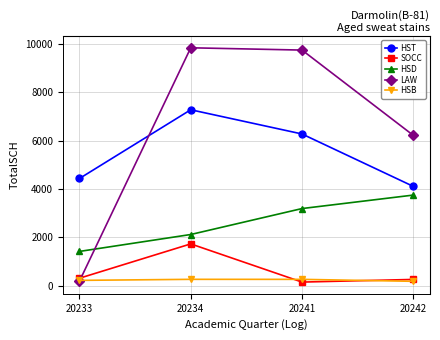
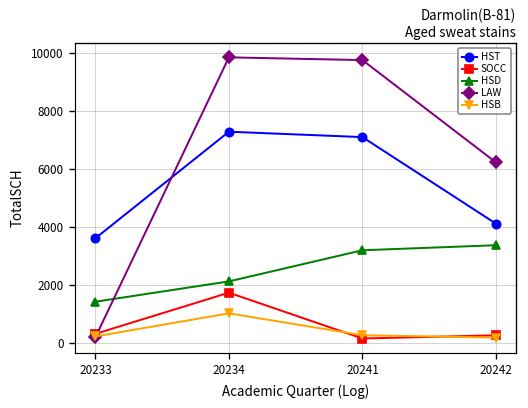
HST, 20233: 4400 -> 3600
HSB, 20234: 300 -> 1000
HST, 20241: 6300 -> 7100
HSD, 20242: 3800 -> 3400
